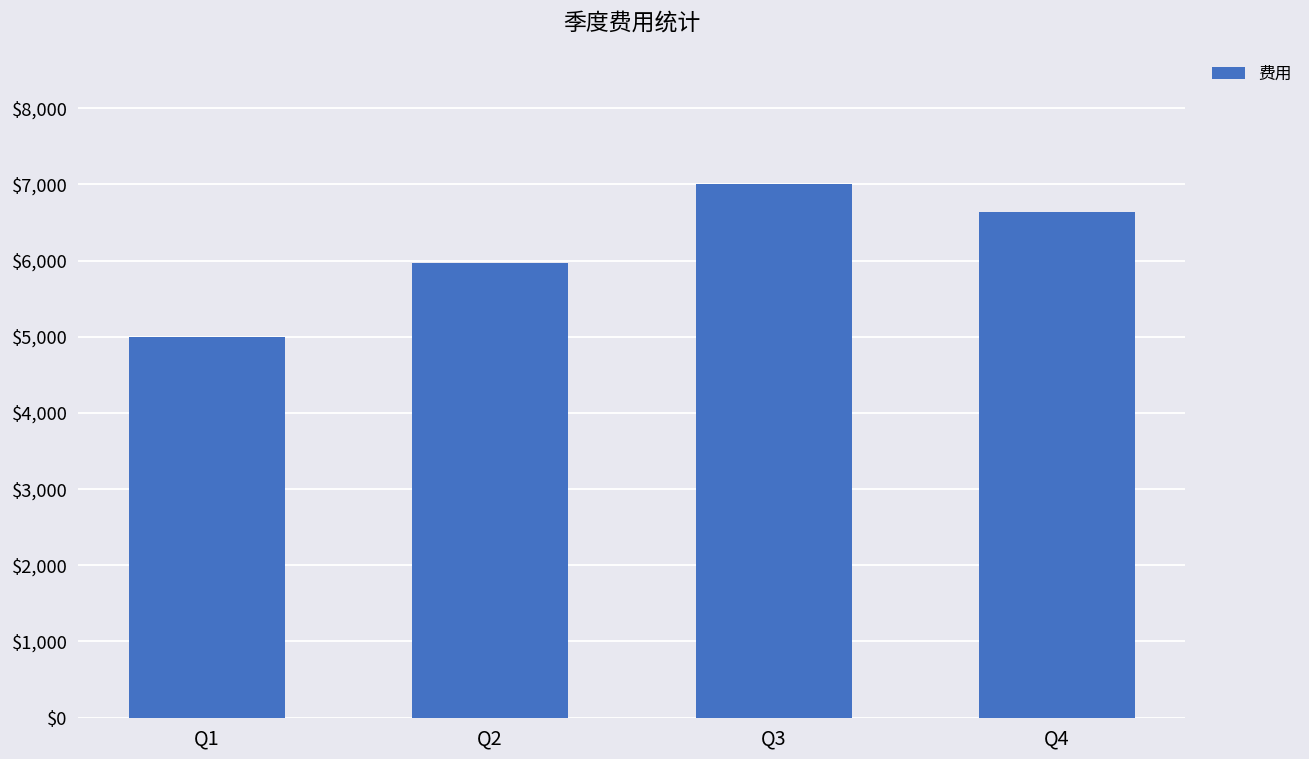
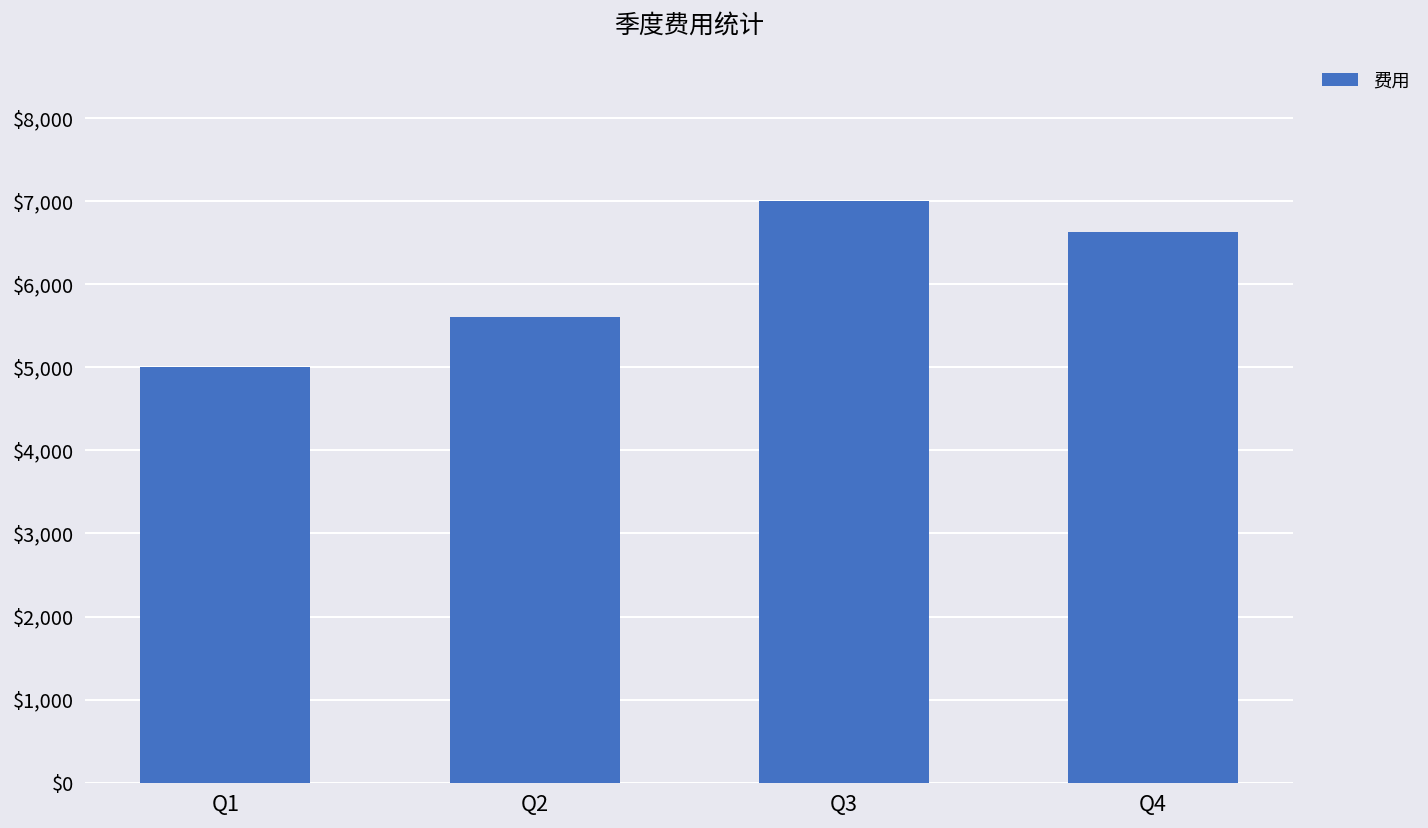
Q2: $6,000 -> $5,600
